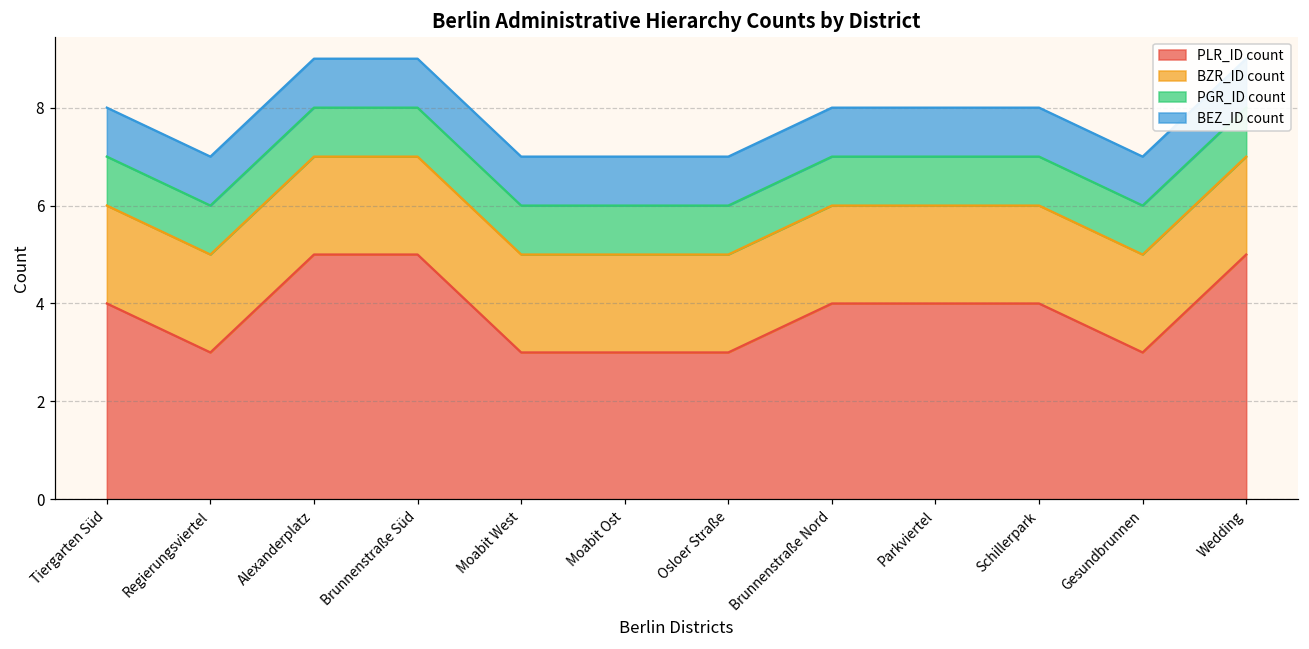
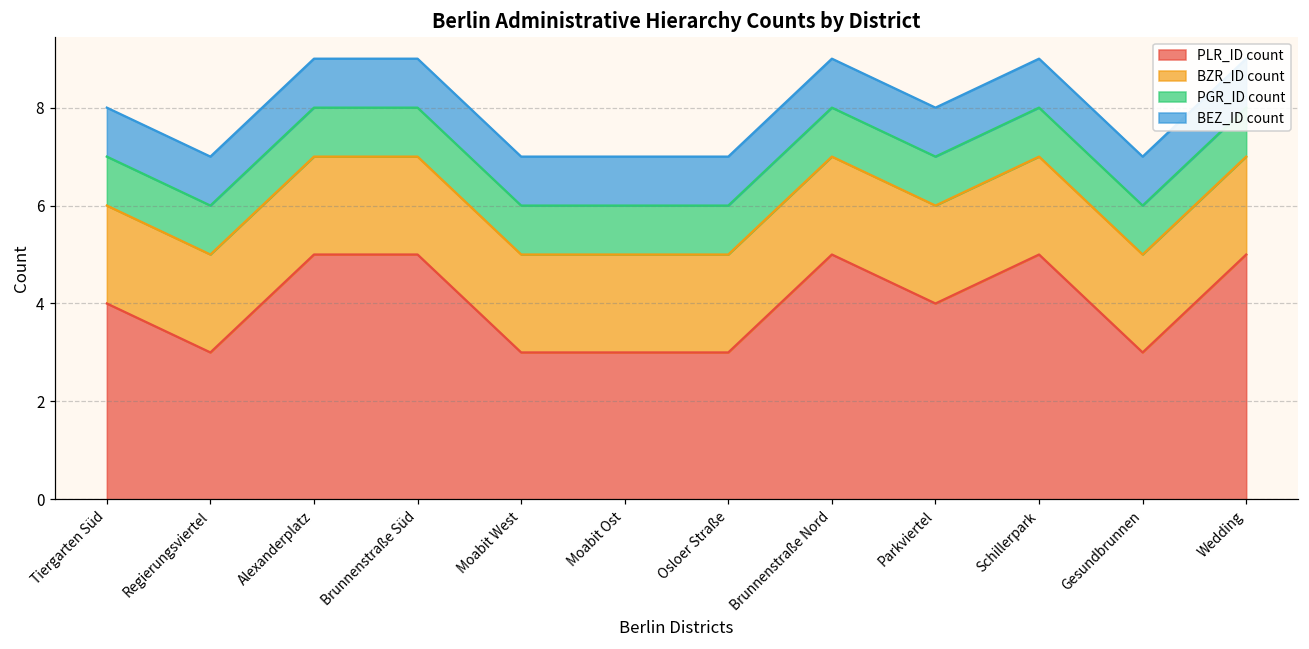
PLR_ID count, Brunnenstraße Nord: 4 -> 5
PLR_ID count, Schillerpark: 4 -> 5
